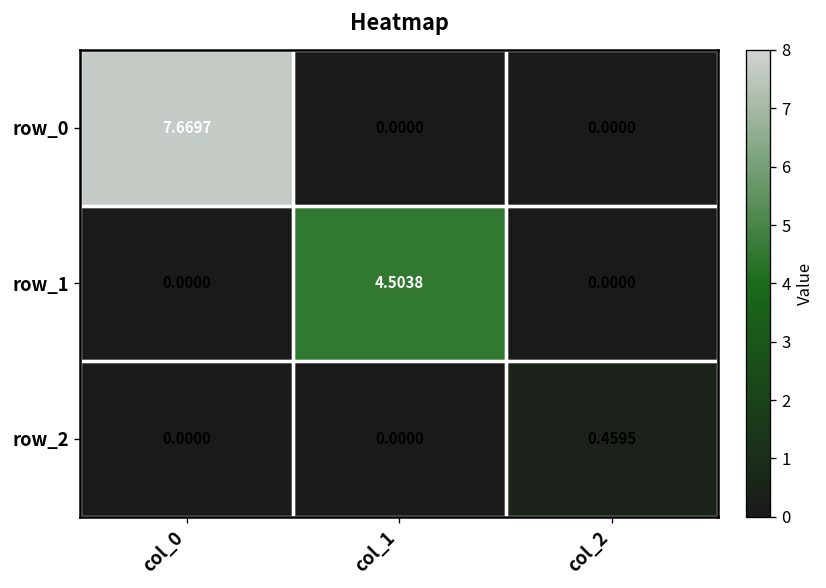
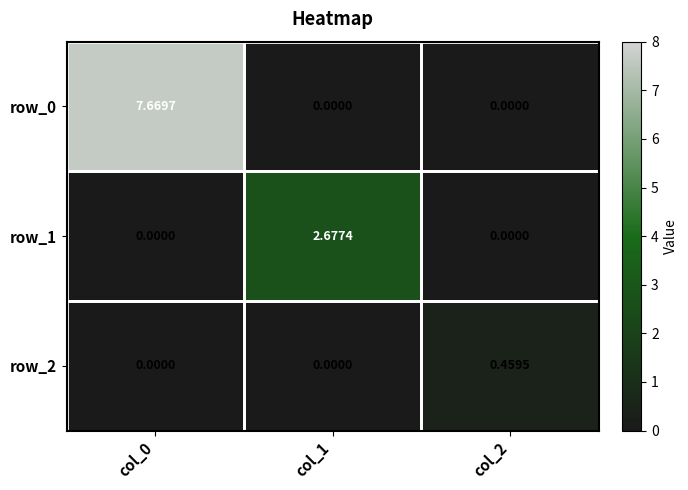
row_1, col_1: 4.5038 -> 2.6774
